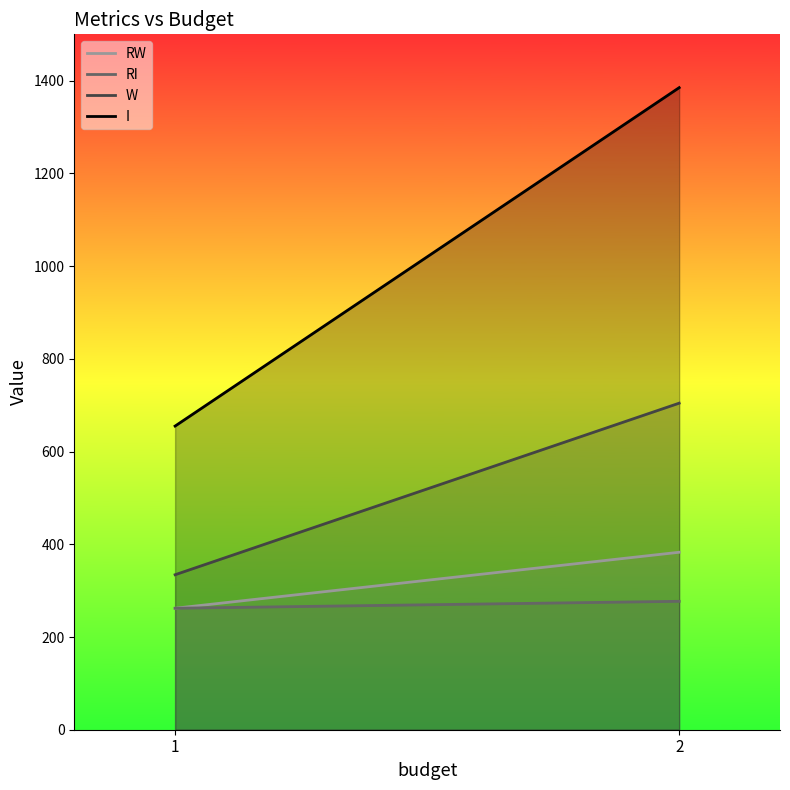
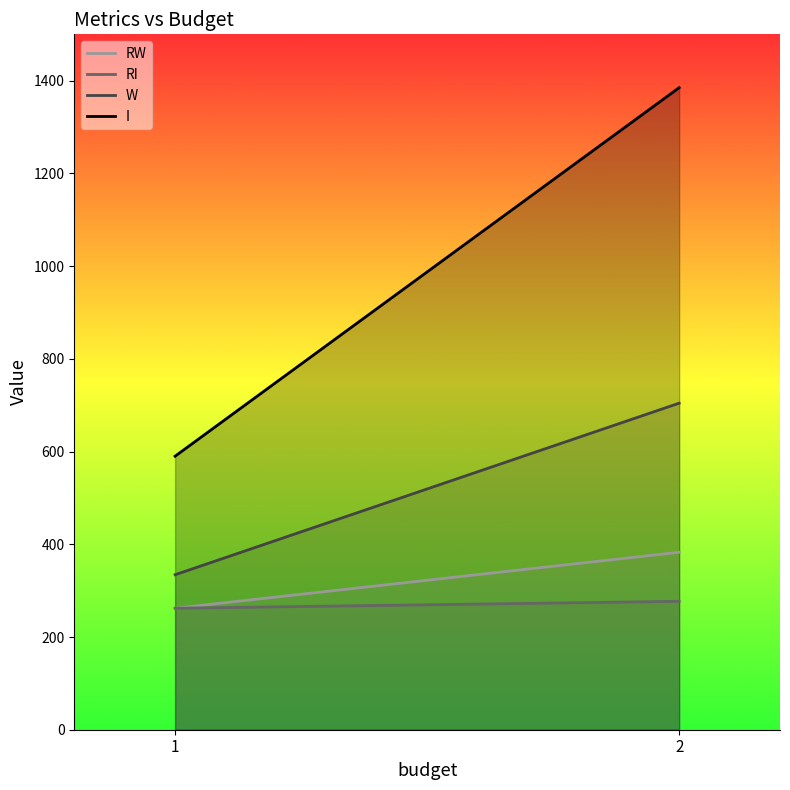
I, 1: 660 -> 590
